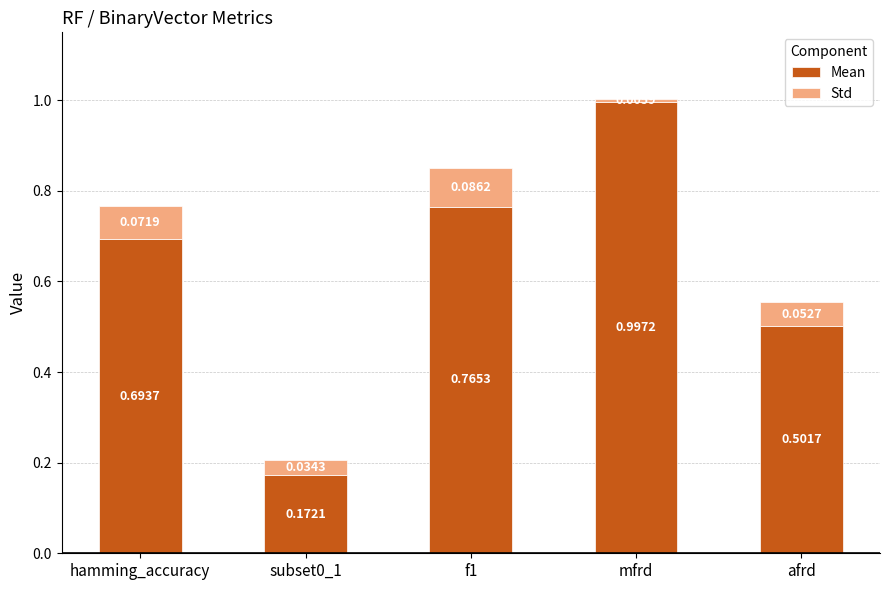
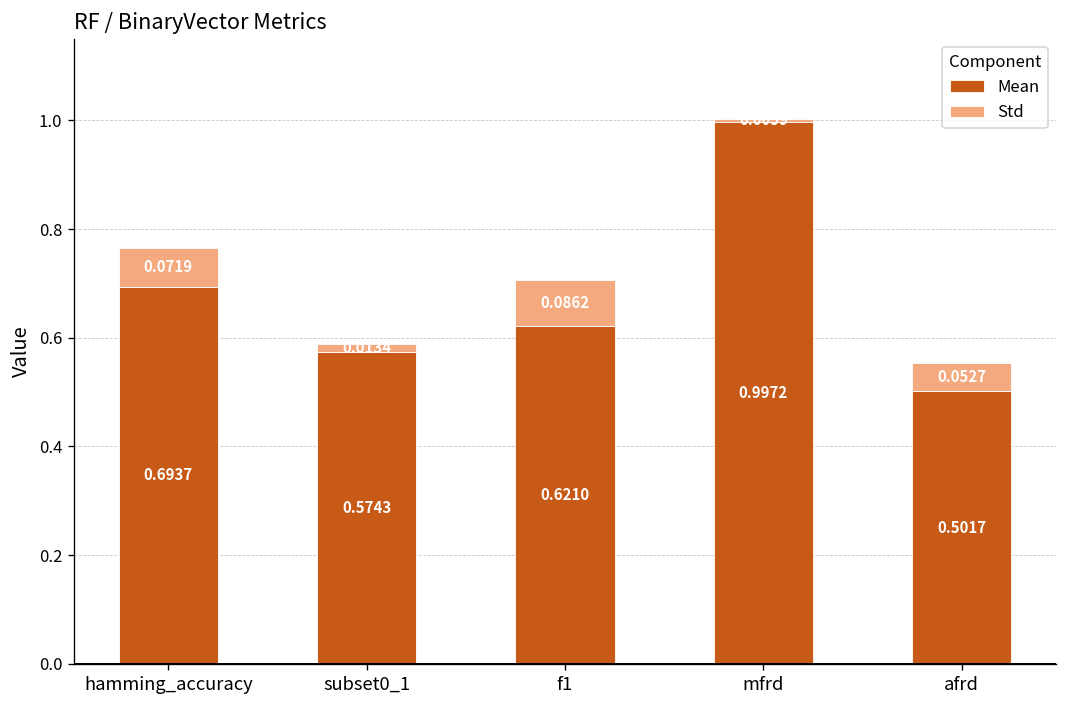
Mean, subset0_1: 0.1721 -> 0.5743
Std, subset0_1: 0.0343 -> 0.0134
Mean, f1: 0.7653 -> 0.6210
